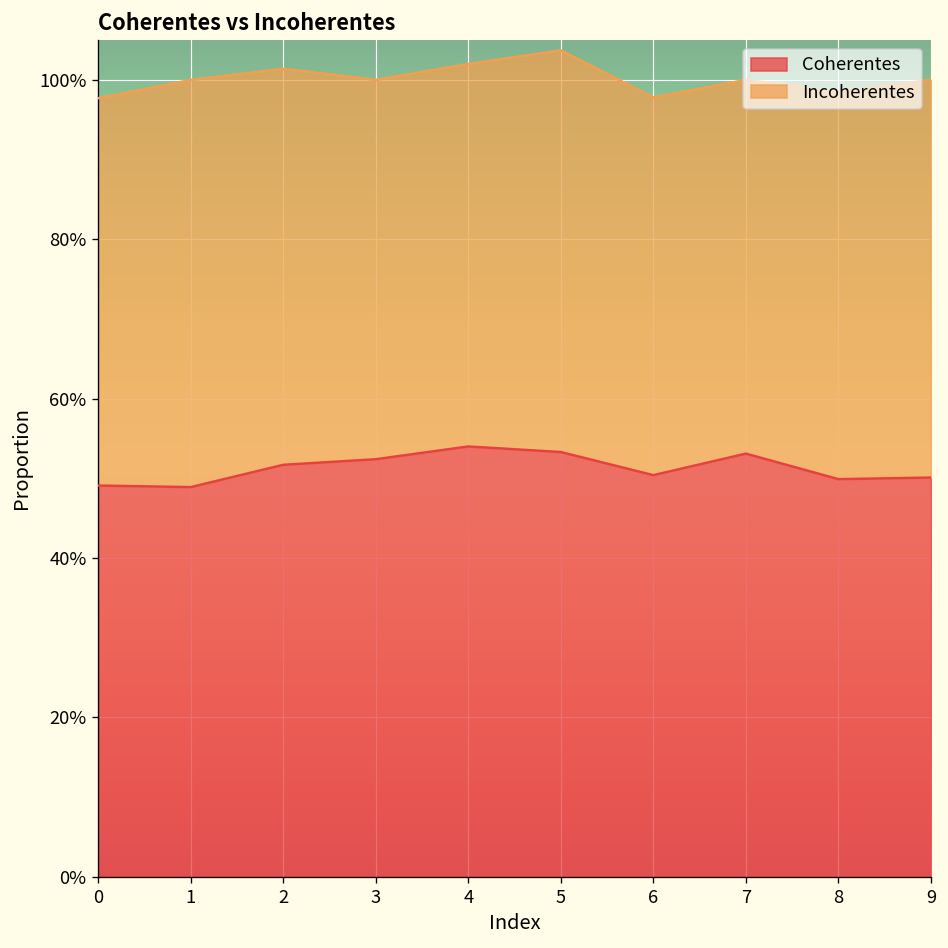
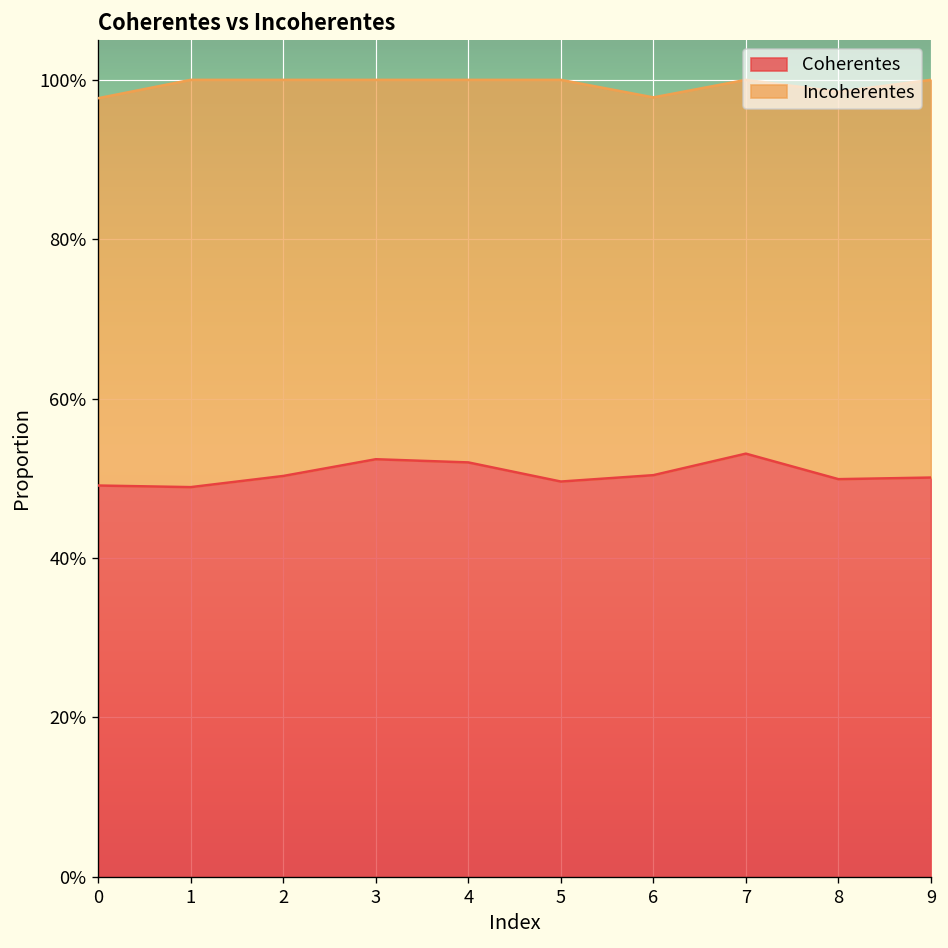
Coherentes, 2: 52% -> 50%
Coherentes, 4: 54% -> 52%
Coherentes, 5: 53% -> 50%
